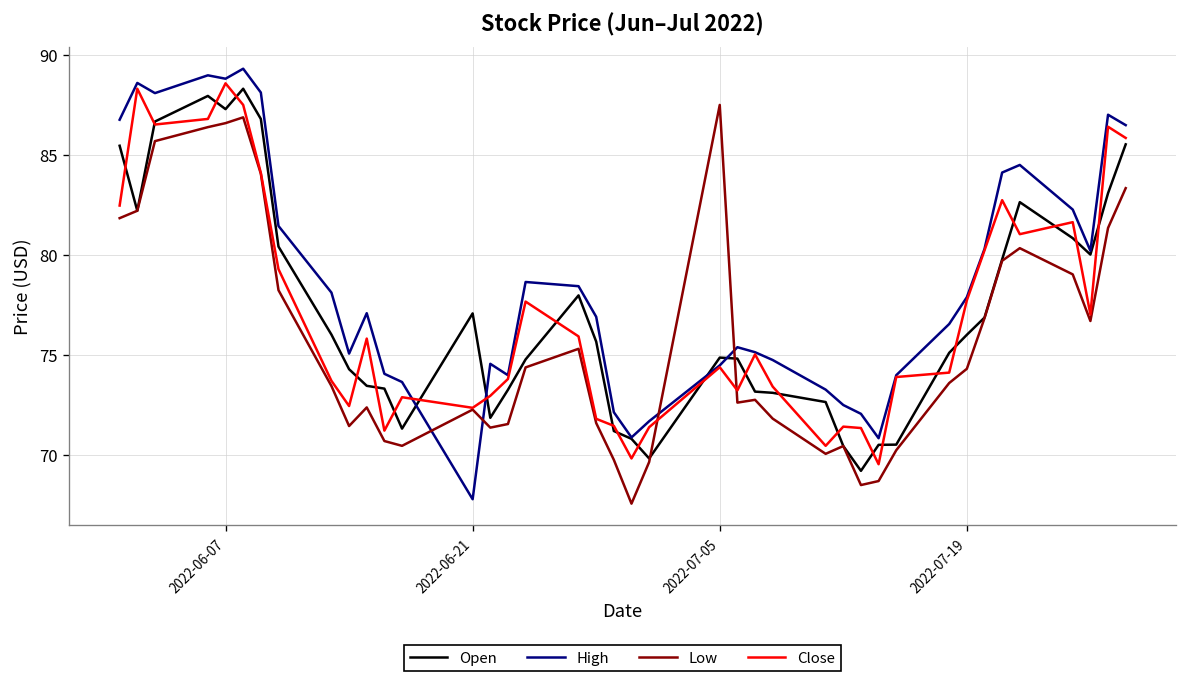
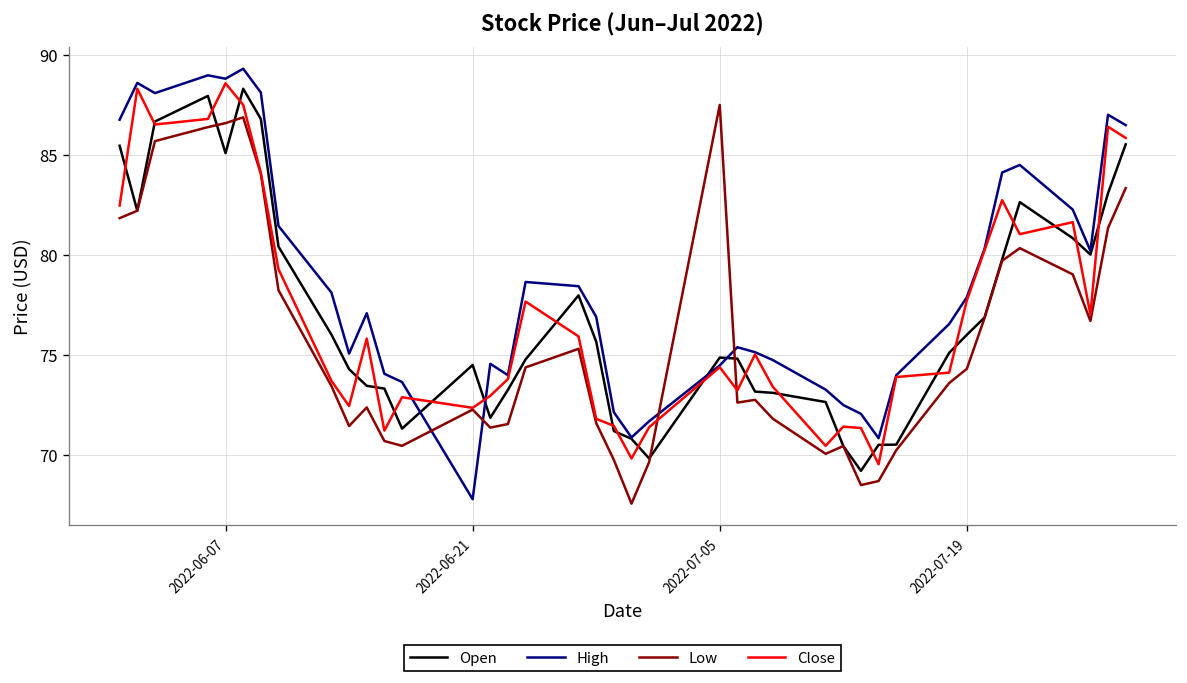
Open, 2022-06-07: 87.3 -> 85.1
Open, 2022-06-21: 77.1 -> 74.5
